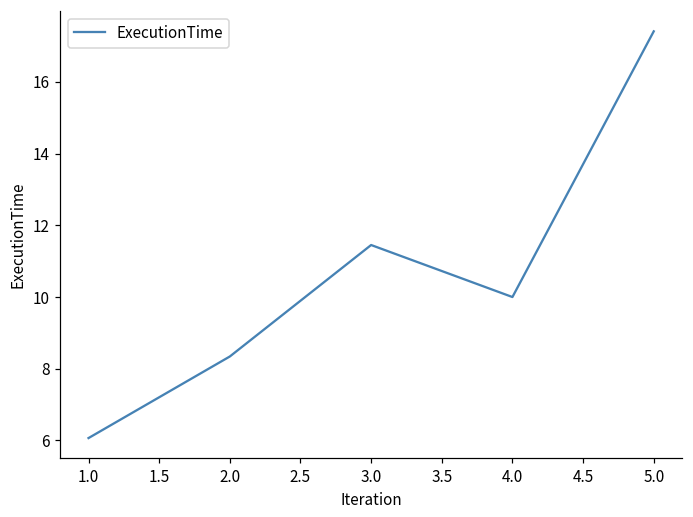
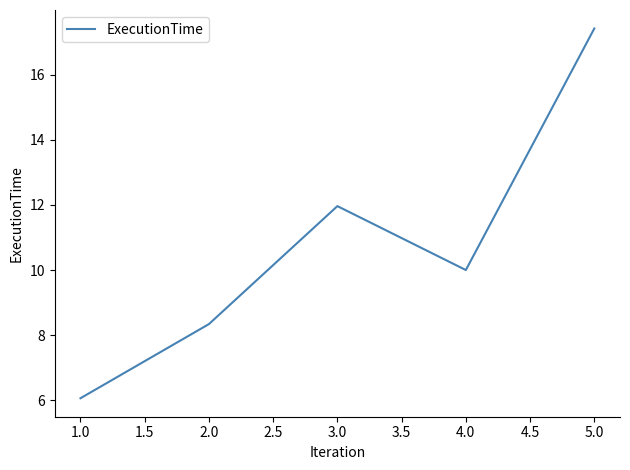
3.0: 11.5 -> 12.0
